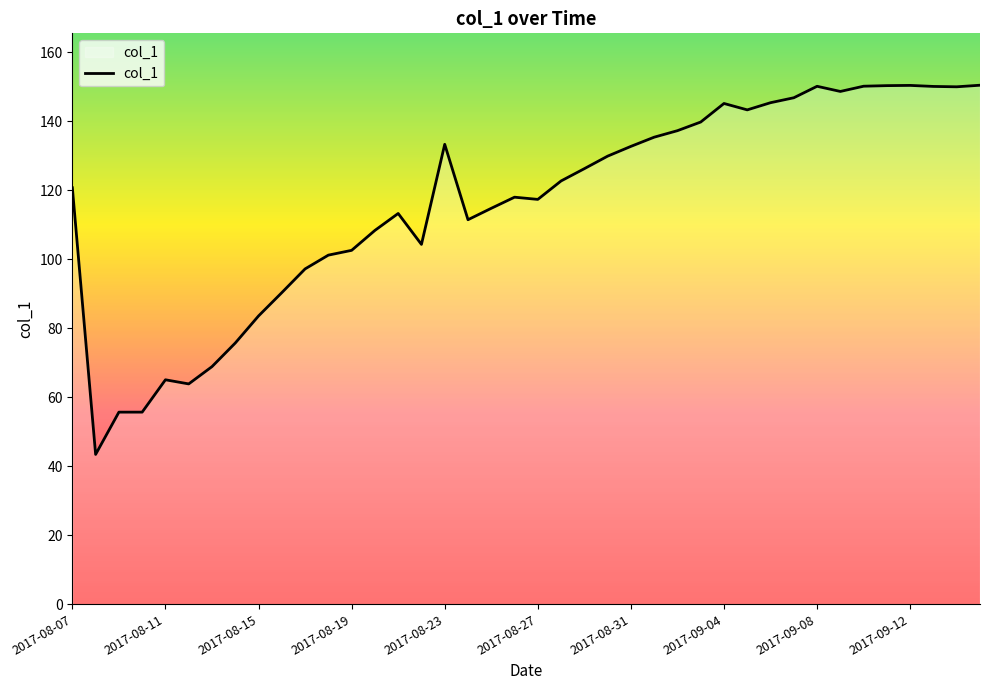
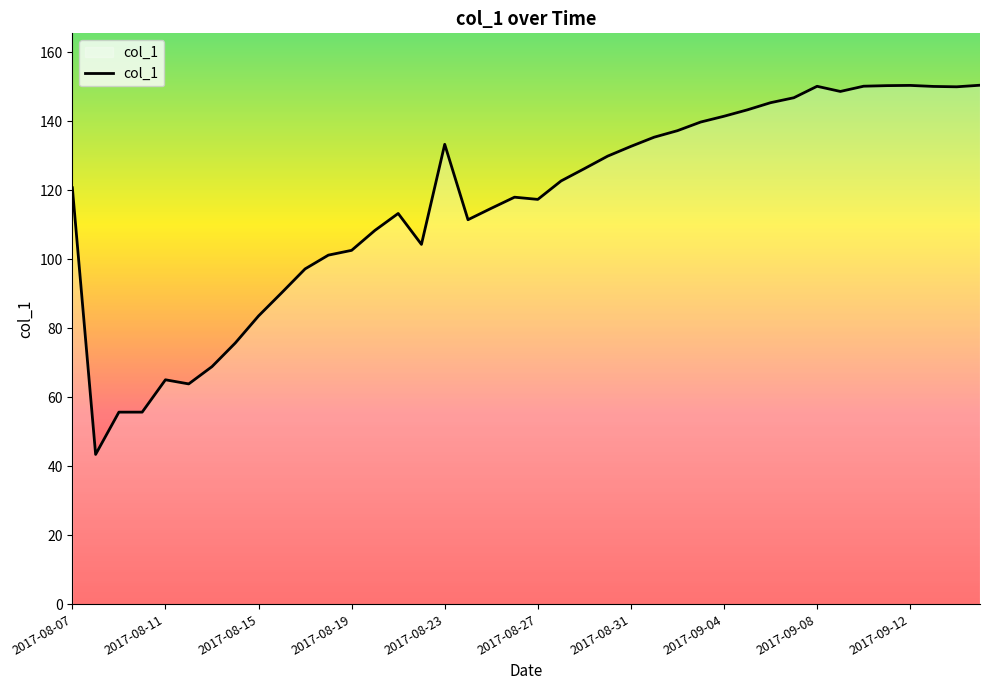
2017-09-04: 145 -> 141
